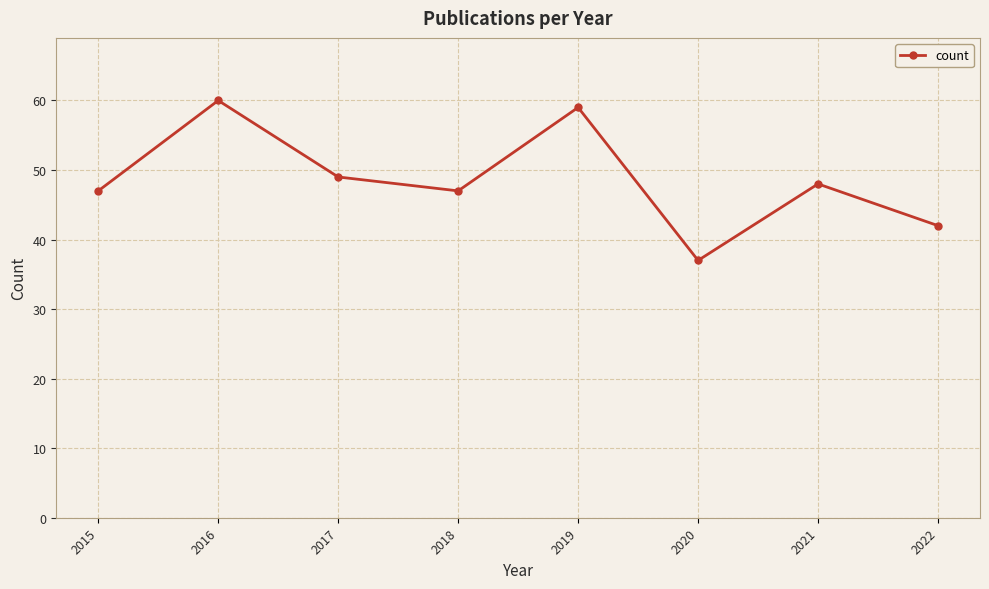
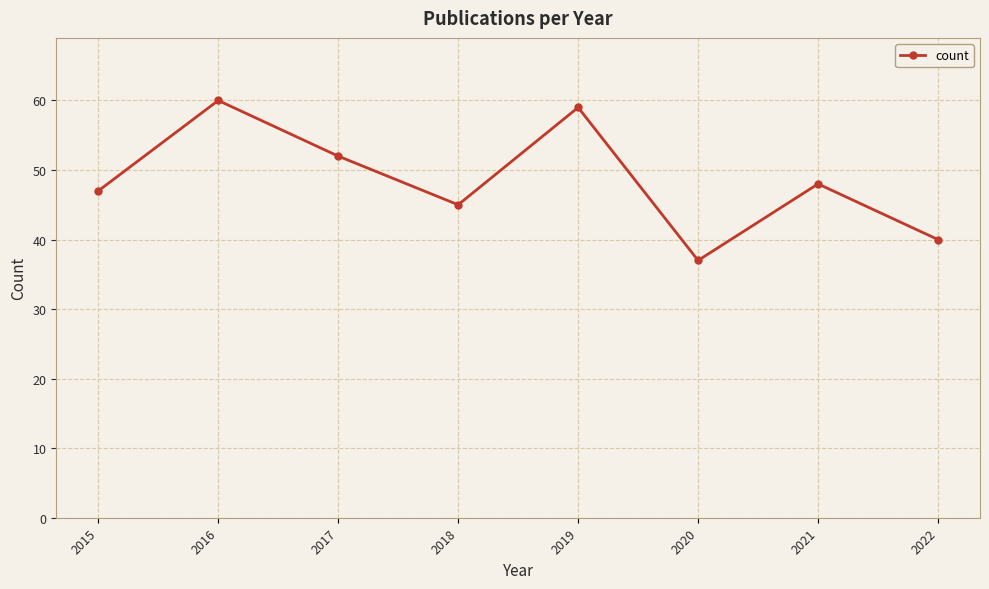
2017: 49 -> 52
2018: 47 -> 45
2022: 42 -> 40
